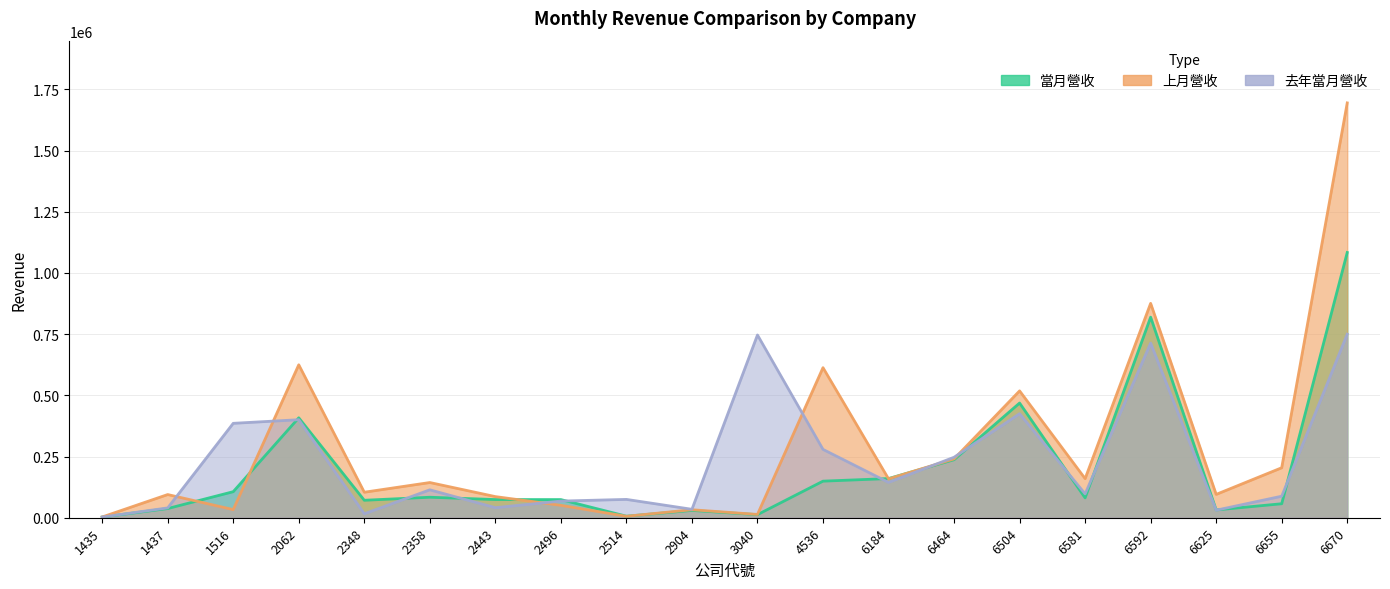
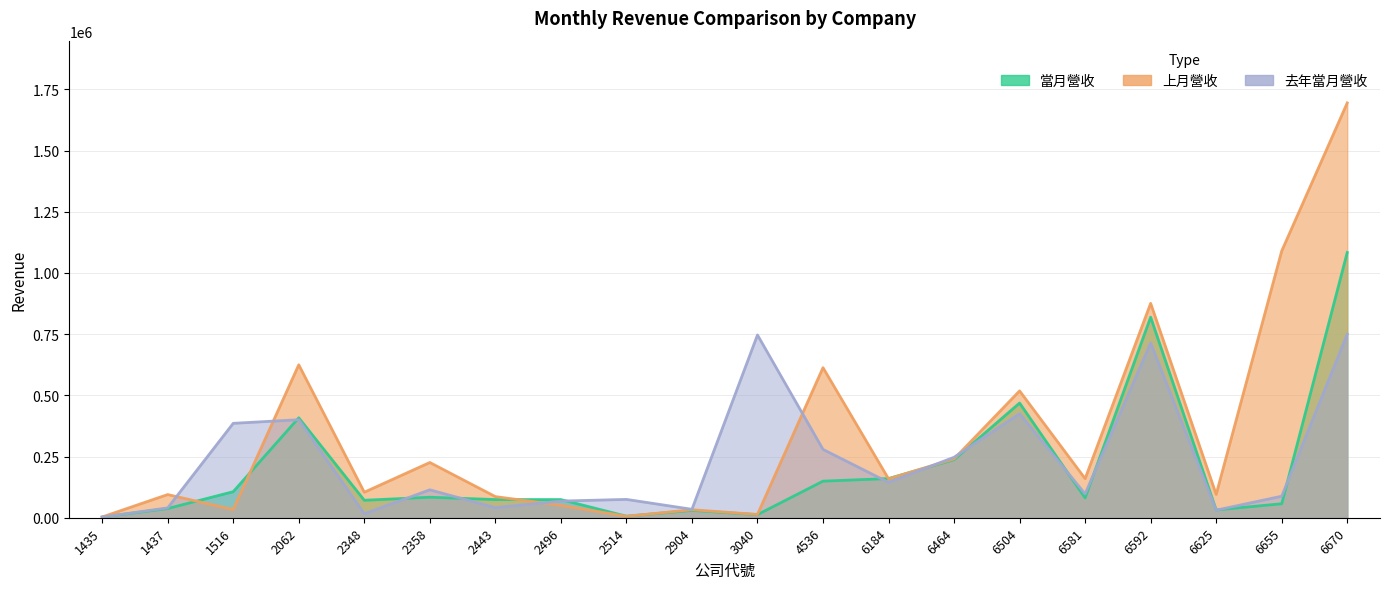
上月營收, 2358: 140000 -> 230000
上月營收, 6655: 200000 -> 1090000
